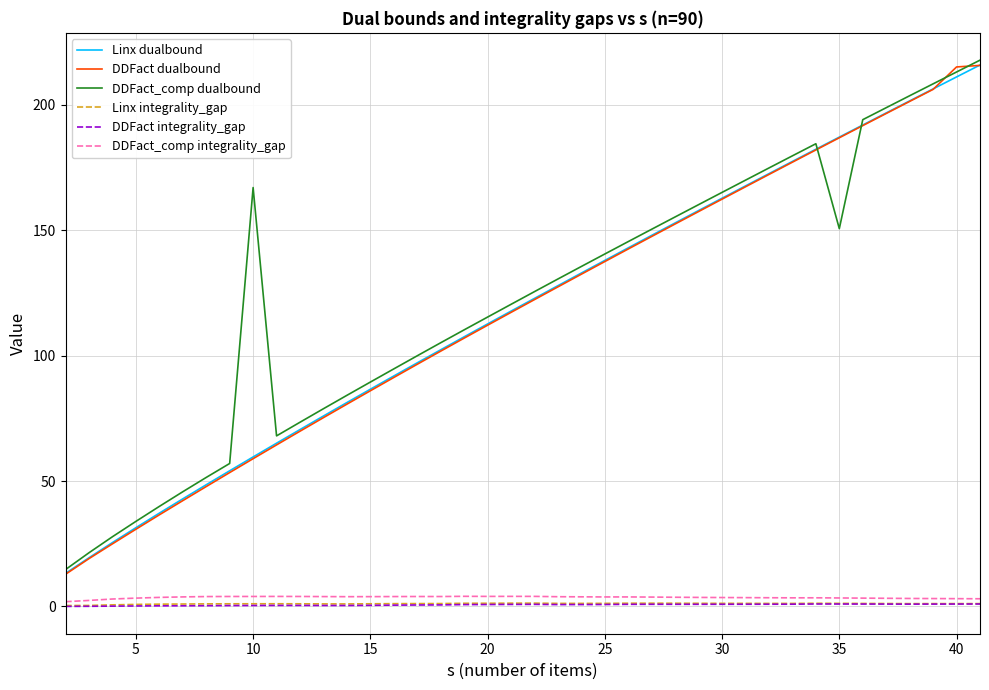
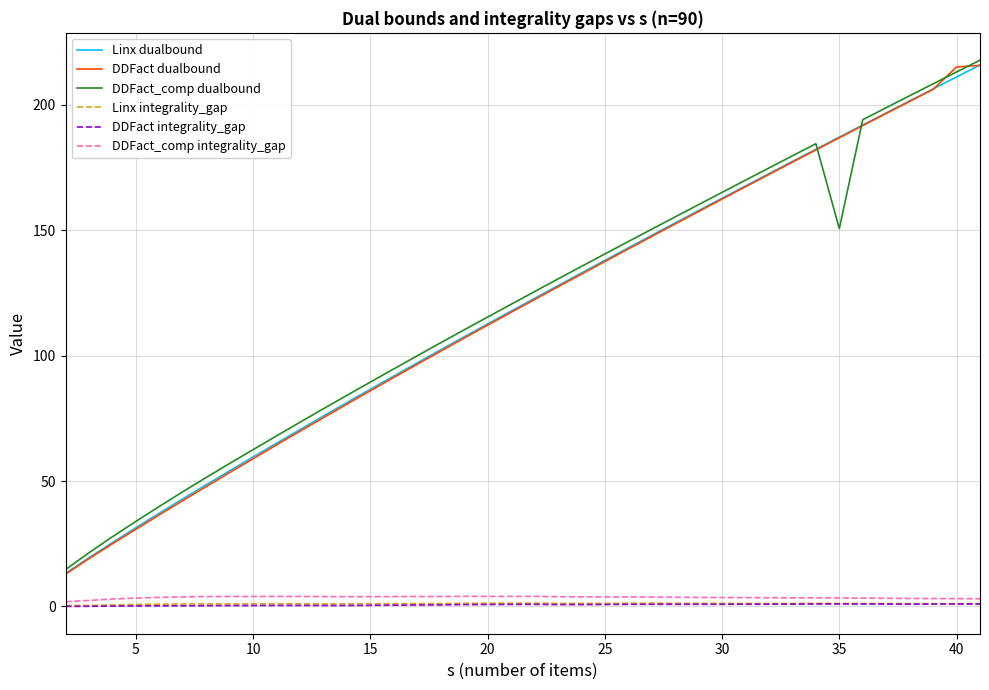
DDFact_comp dualbound, 10: 167 -> 63
